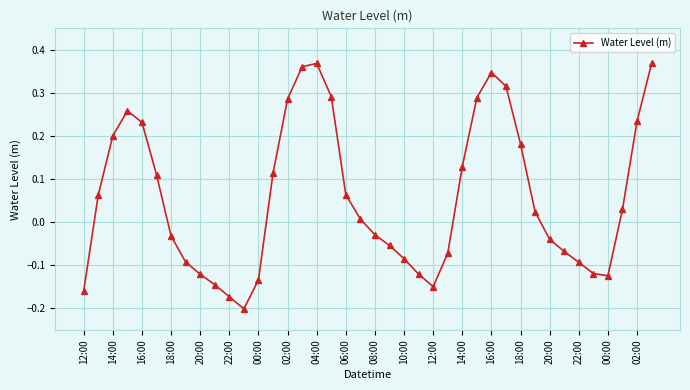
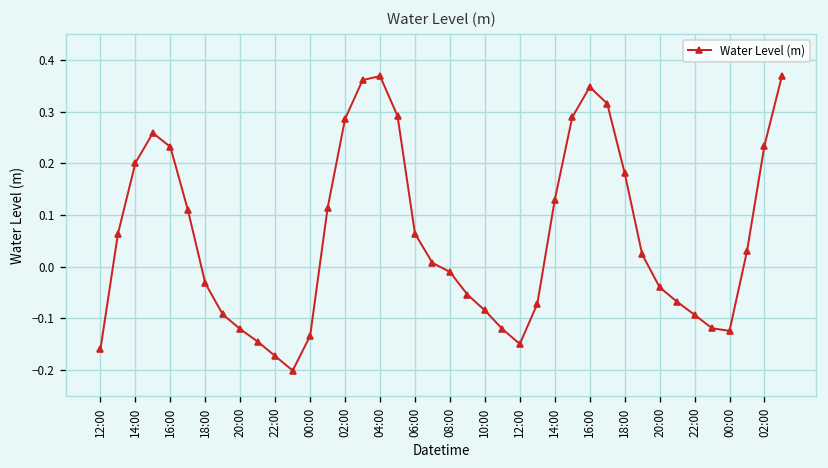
08:00: -0.03 -> -0.01
